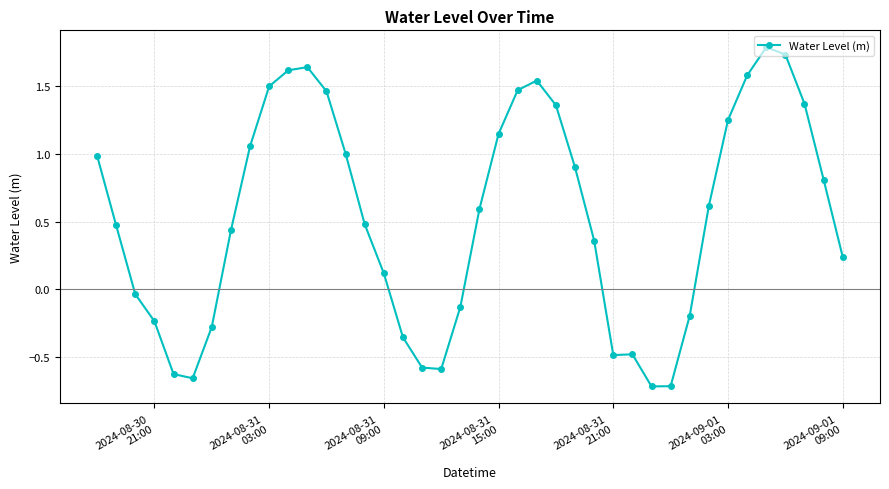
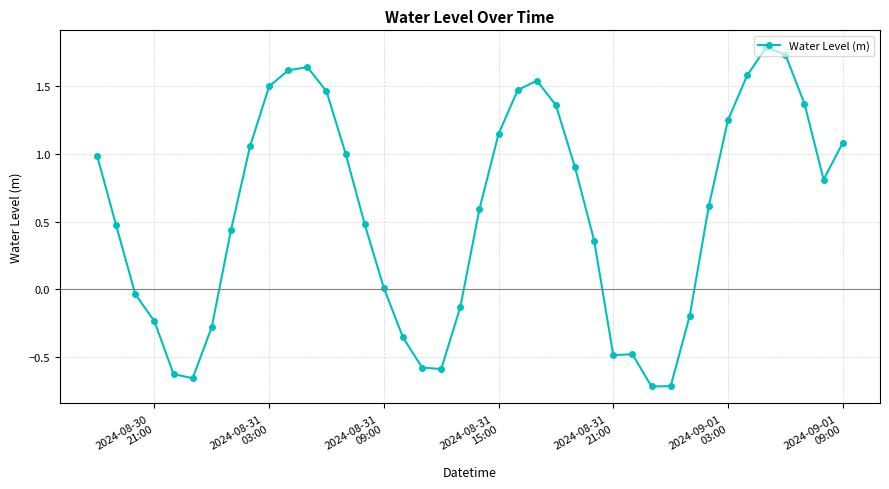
2024-08-31 09:00: 0.12 -> 0.01
2024-09-01 09:00: 0.24 -> 1.08
